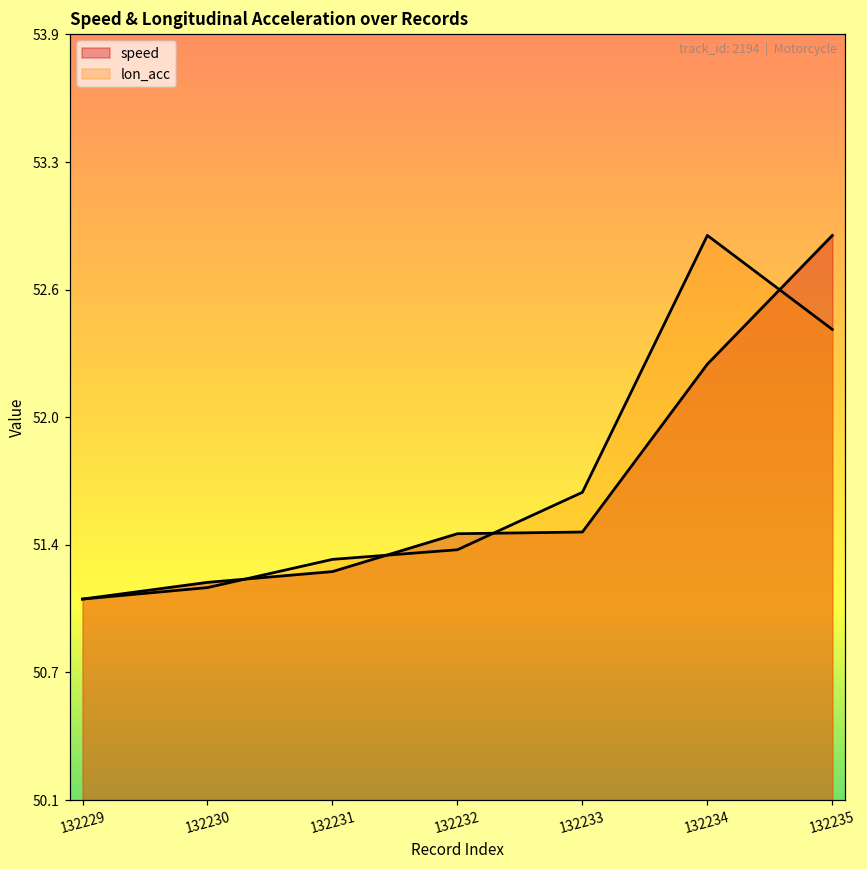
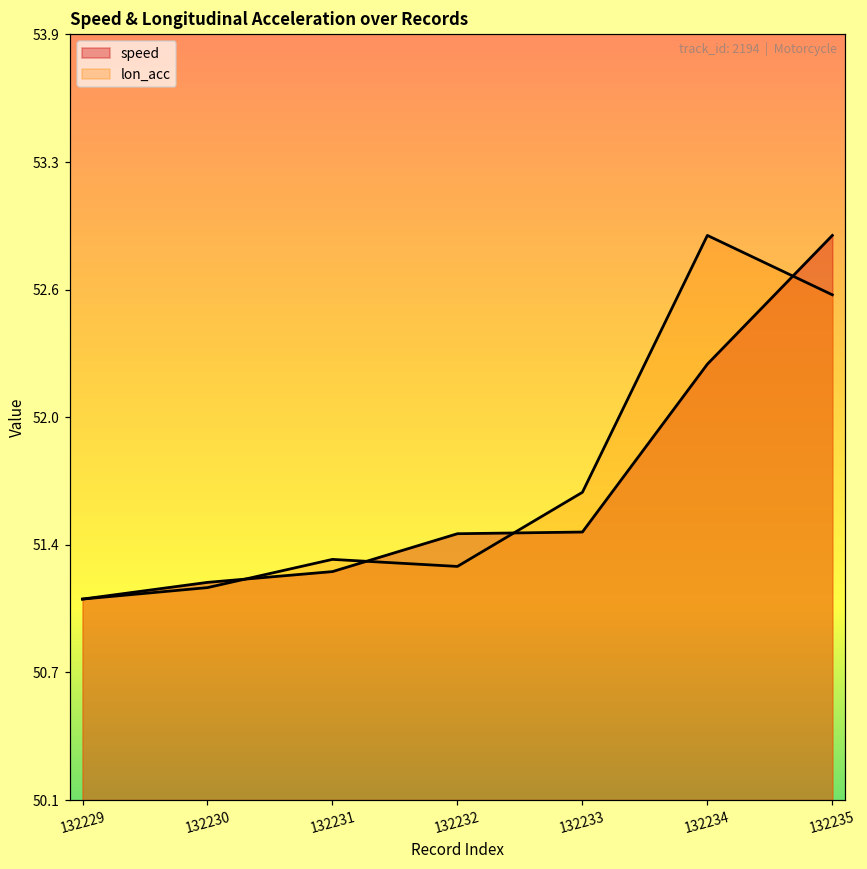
lon_acc, 132232: 51.34 -> 51.26
lon_acc, 132235: 52.43 -> 52.61
